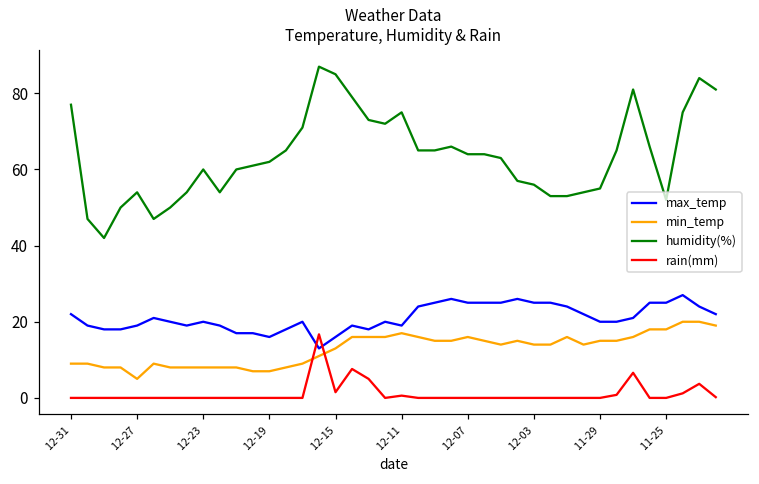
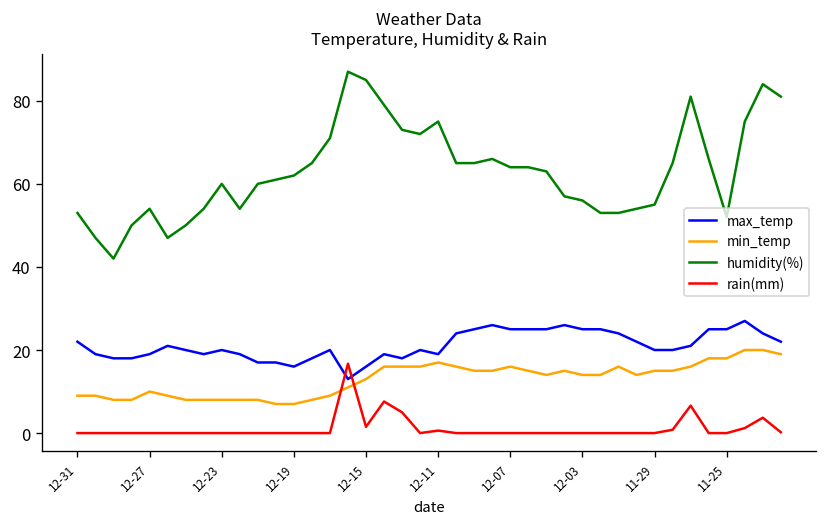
humidity(%), 12-31: 77 -> 53
min_temp, 12-27: 5 -> 10
